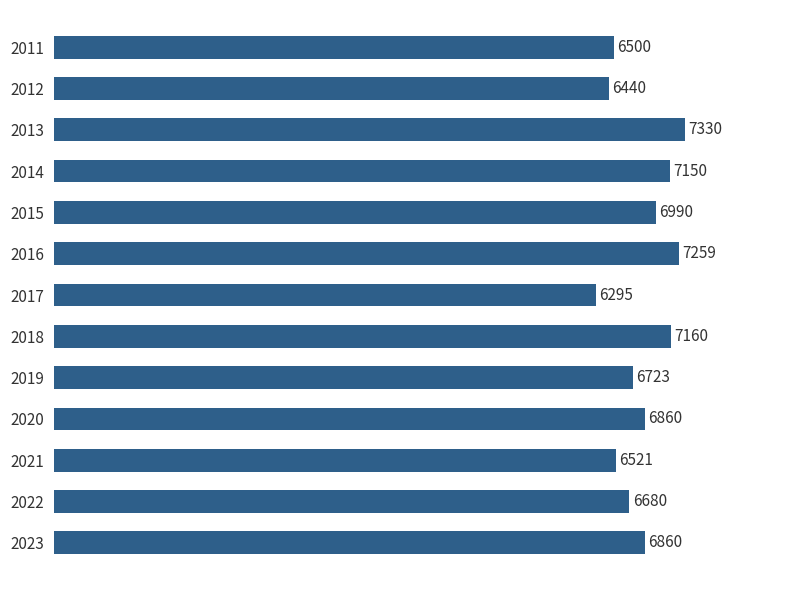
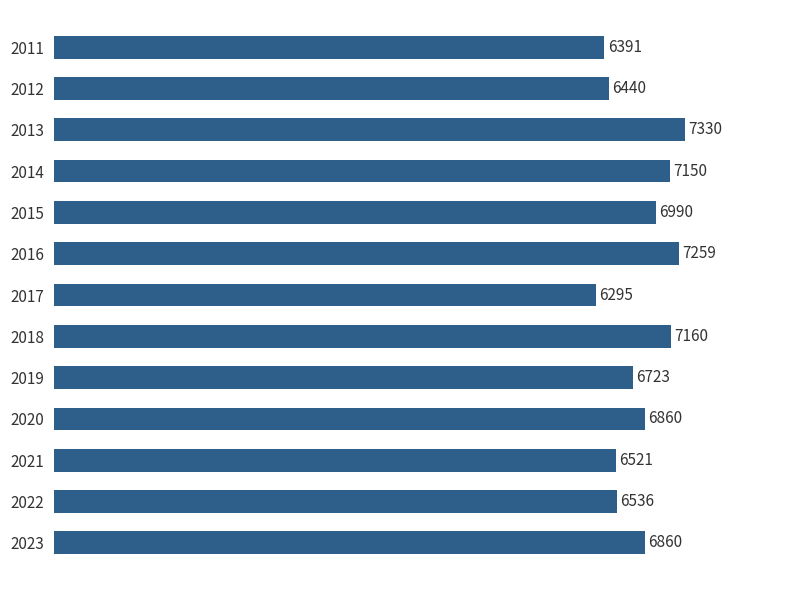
2011: 6500 -> 6391
2022: 6680 -> 6536
